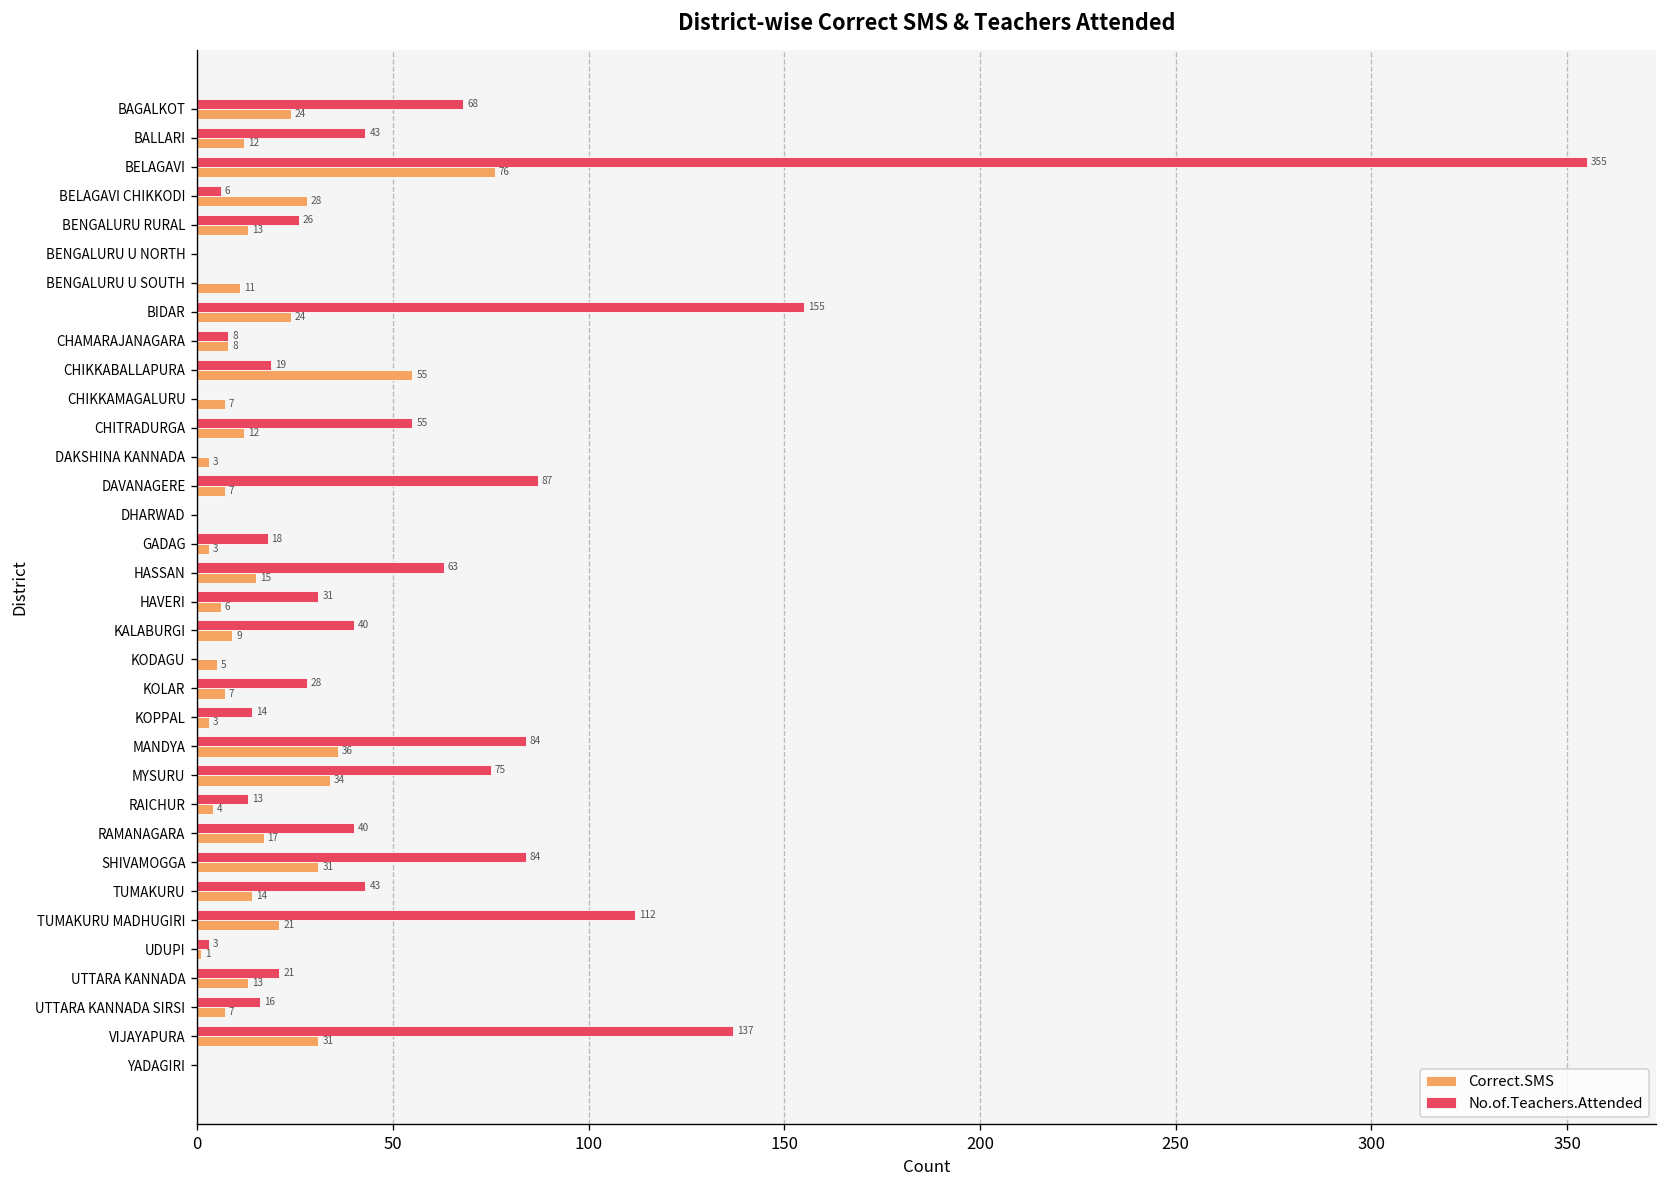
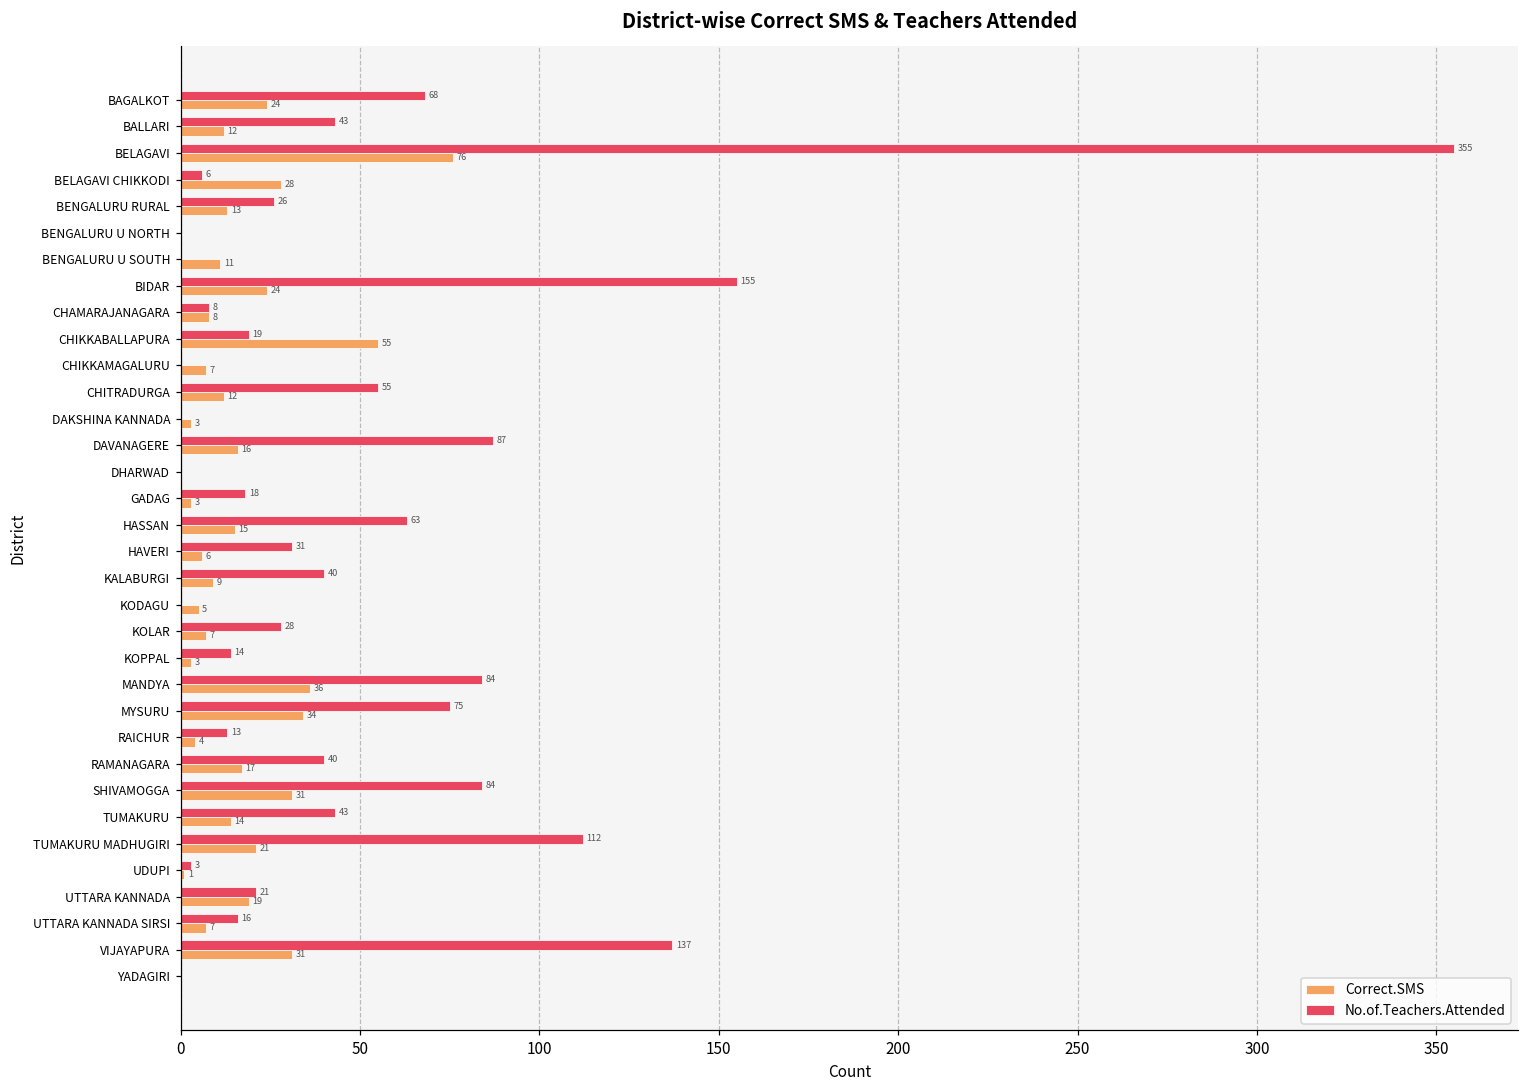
Correct.SMS, DAVANAGERE: 7 -> 16
Correct.SMS, UTTARA KANNADA: 13 -> 19
